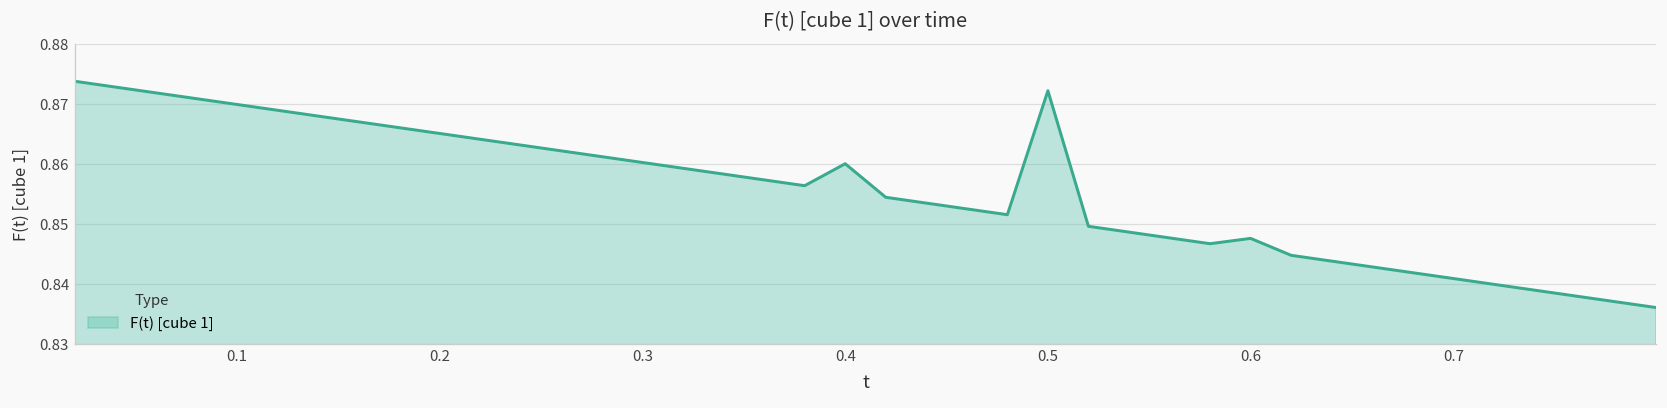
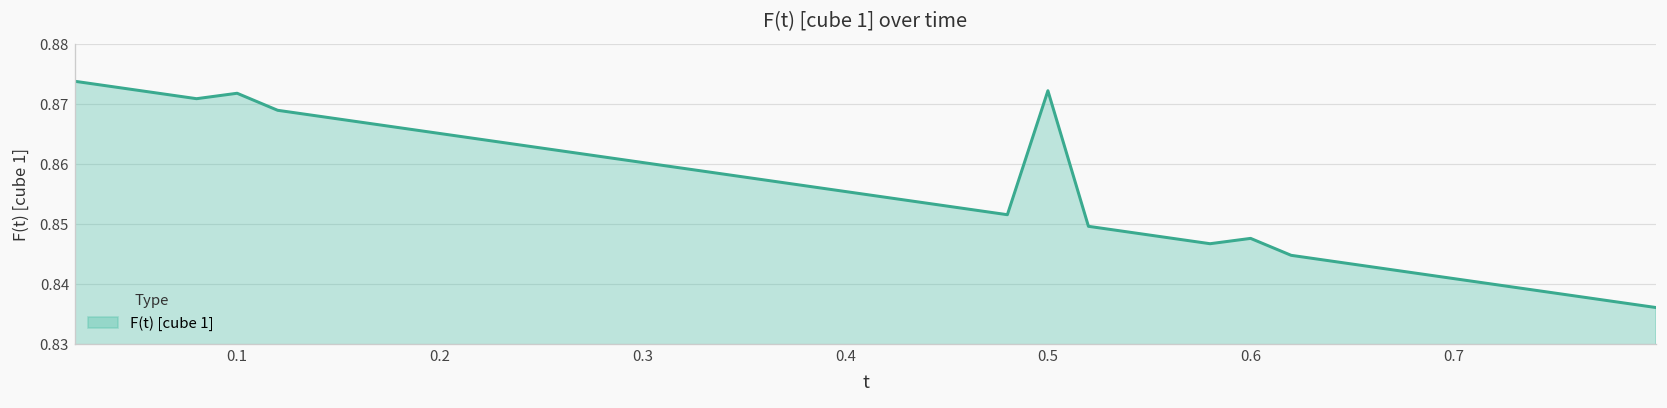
0.1: 0.870 -> 0.872
0.4: 0.860 -> 0.855
